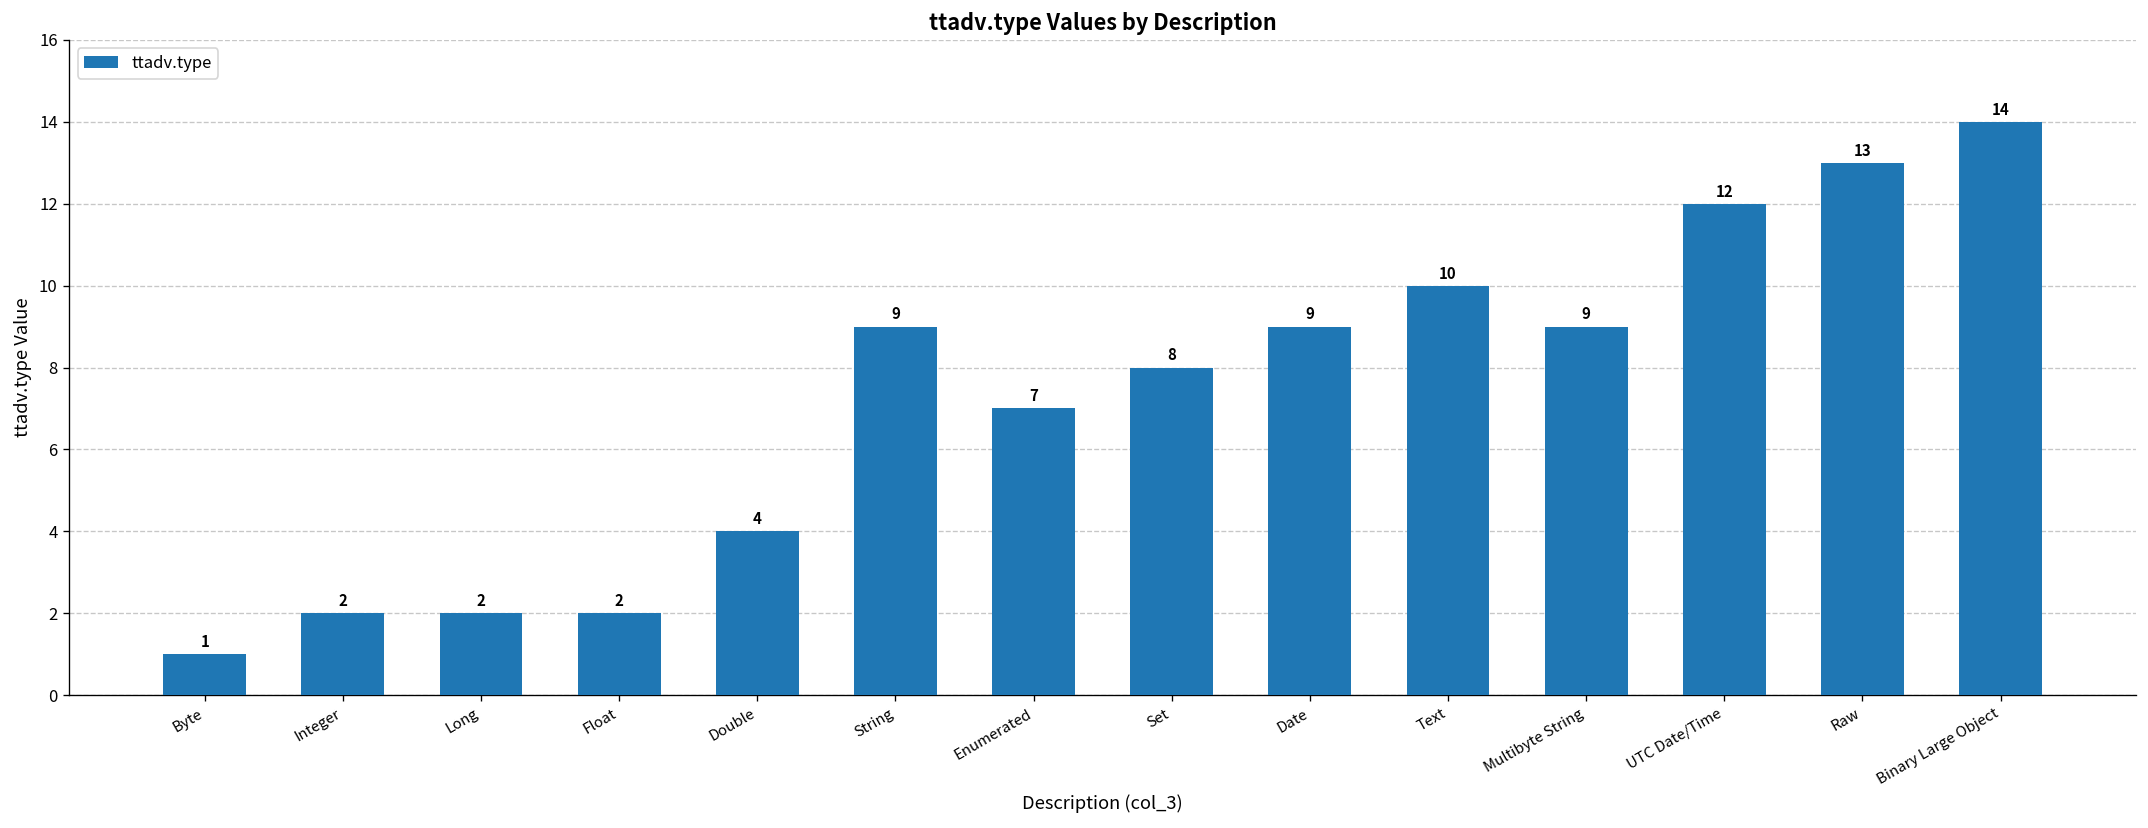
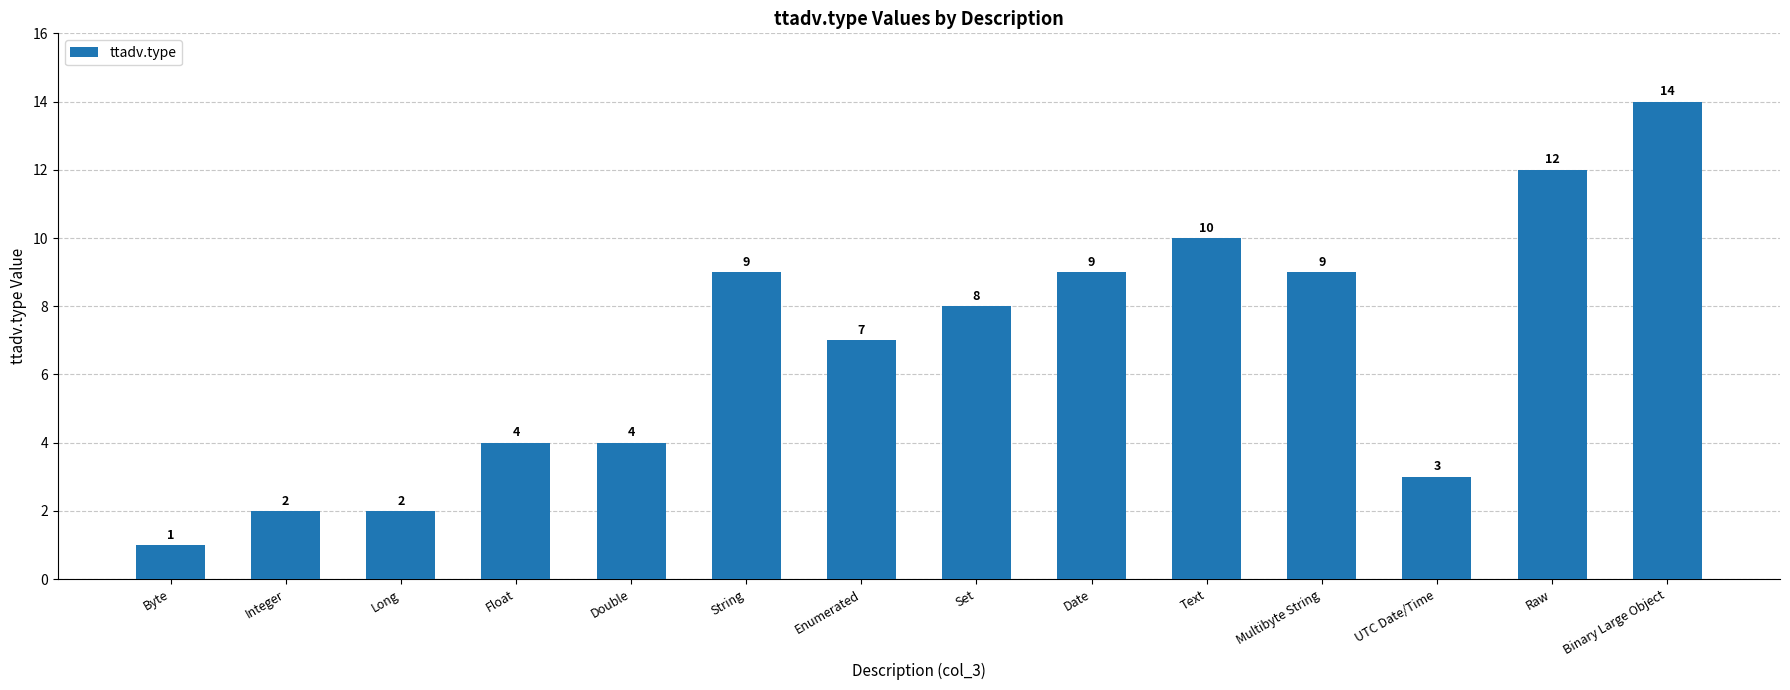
Float: 2 -> 4
UTC Date/Time: 12 -> 3
Raw: 13 -> 12
